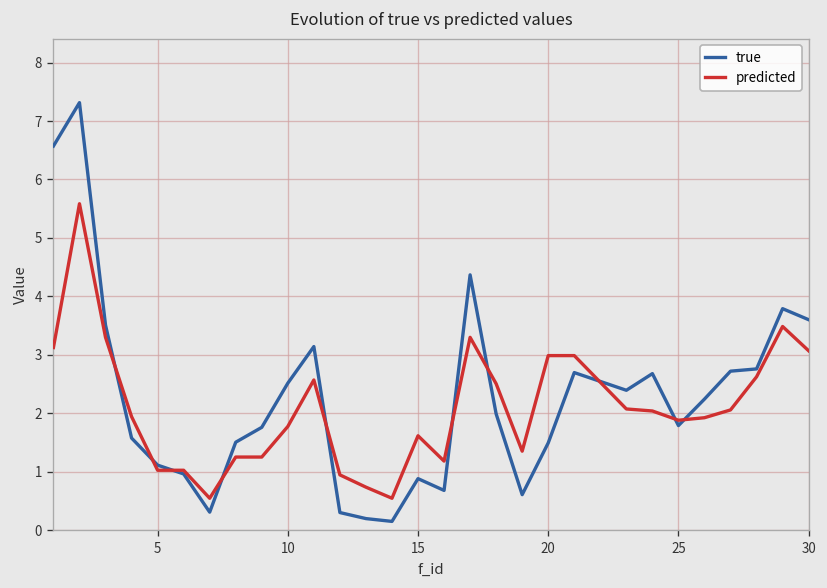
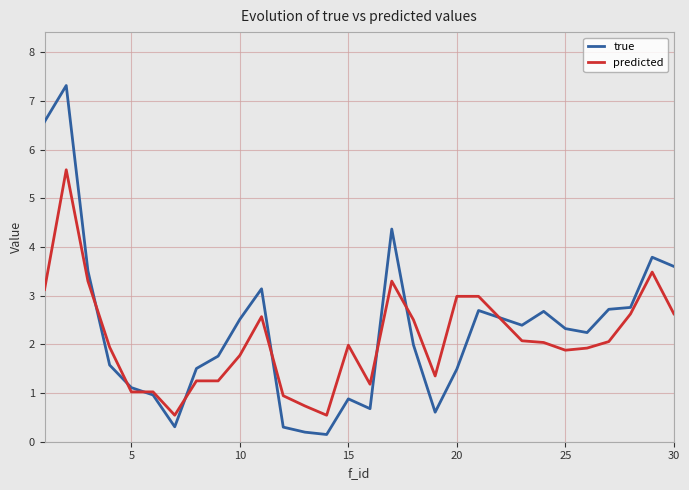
predicted, 15: 1.6 -> 2.0
true, 25: 1.8 -> 2.3
predicted, 30: 3.1 -> 2.6
